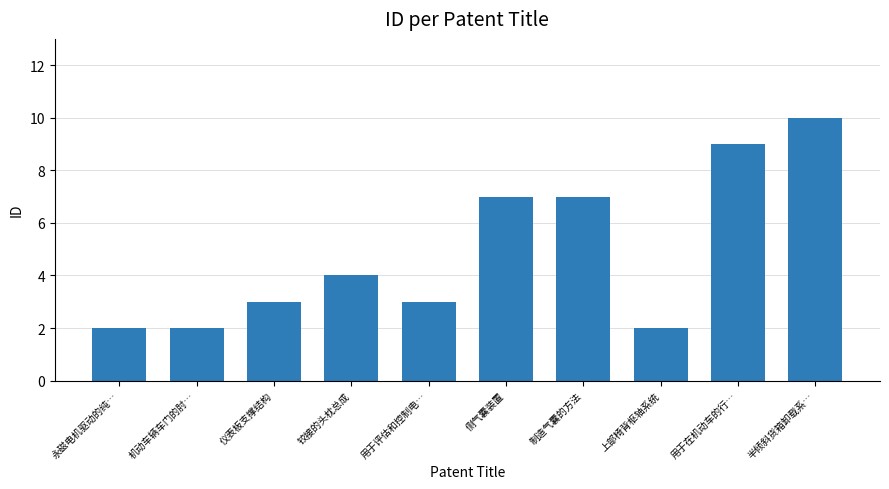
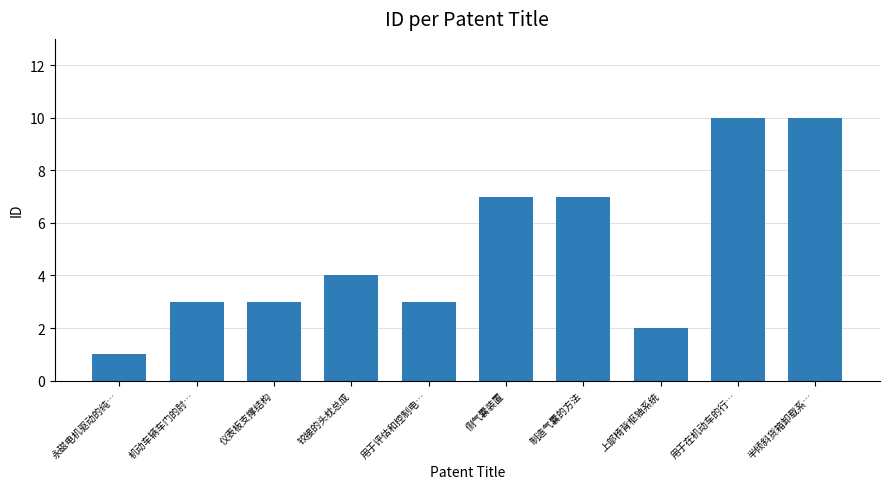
永磁电机驱动的纯…: 2 -> 1
机动车辆车门的肘…: 2 -> 3
用于在机动车的行…: 9 -> 10
